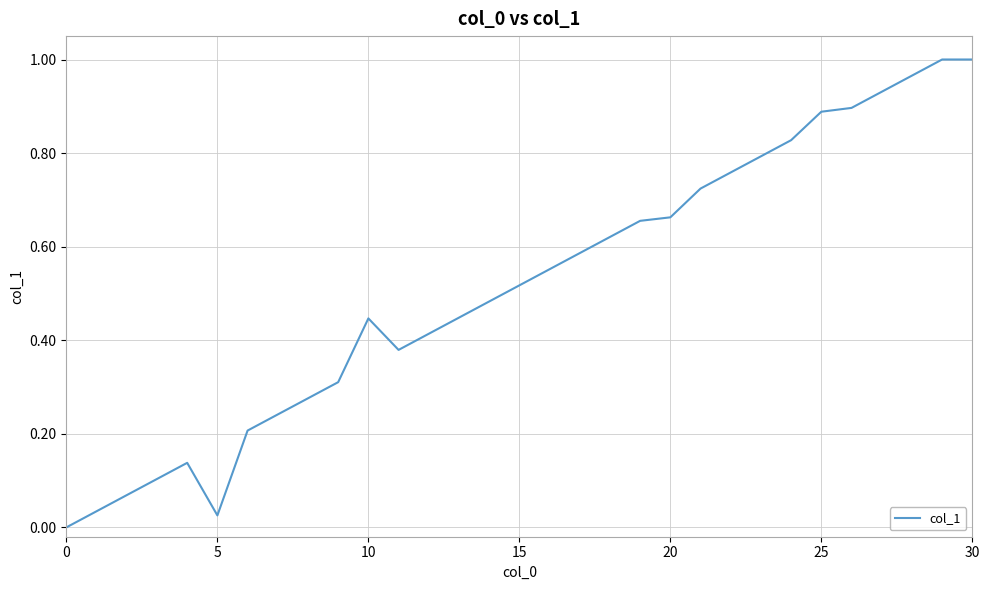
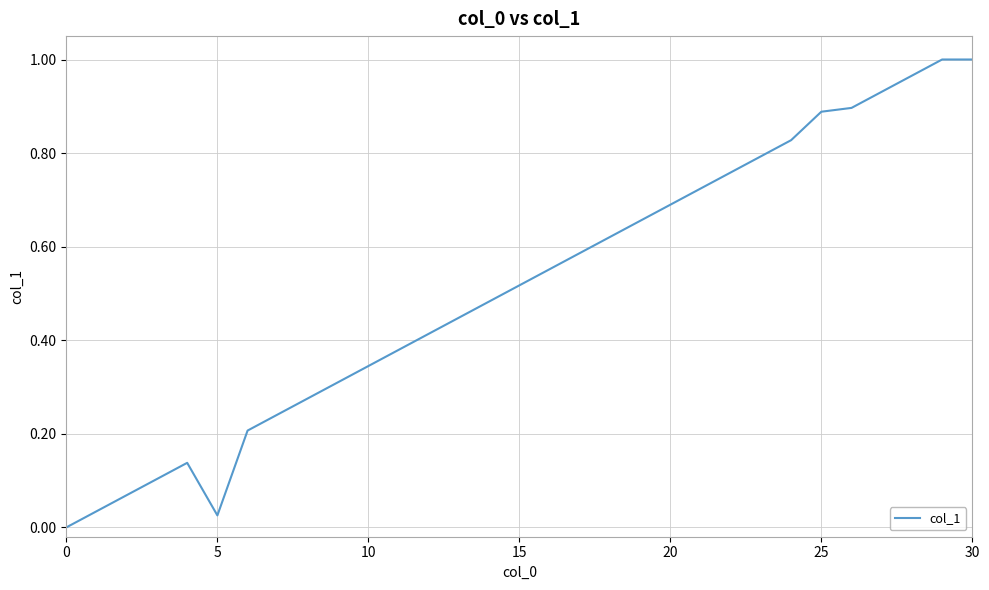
10: 0.45 -> 0.34
20: 0.66 -> 0.69
